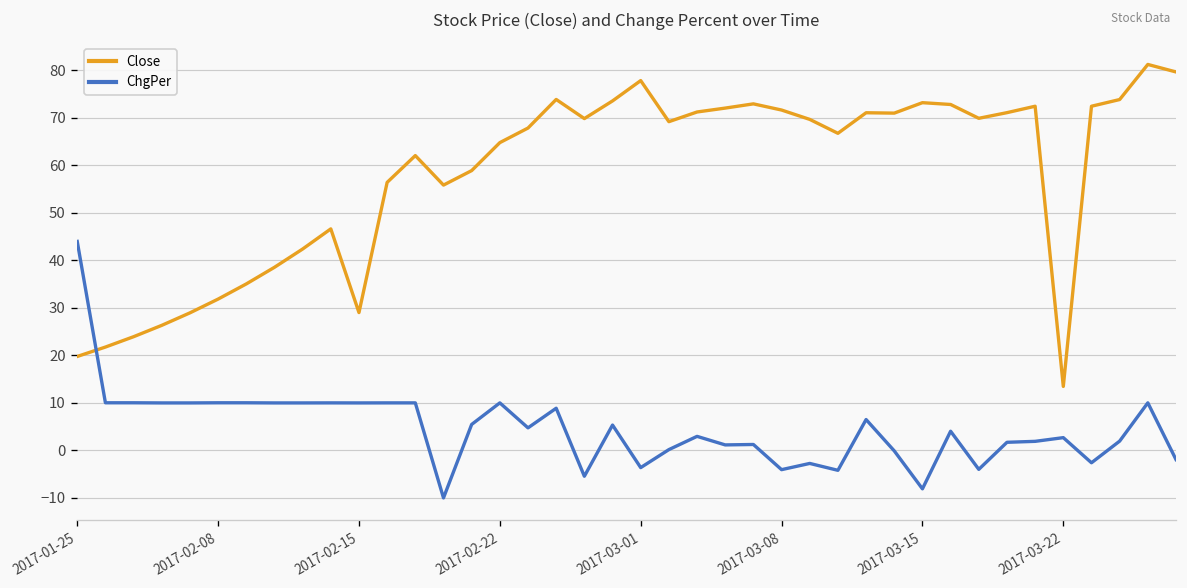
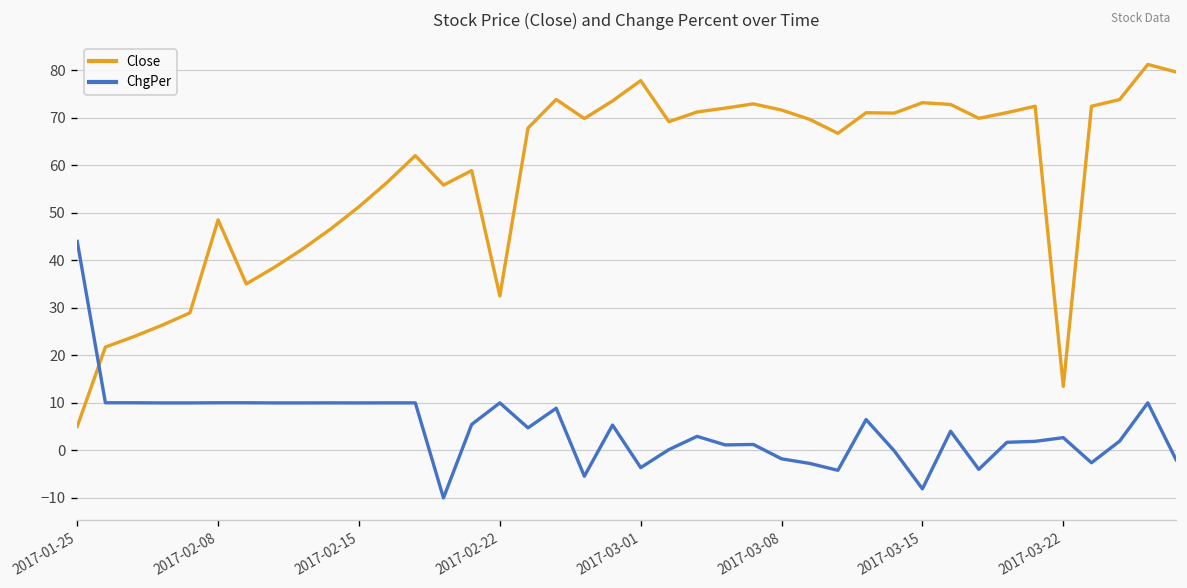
Close, 2017-01-25: 20 -> 5
Close, 2017-02-08: 32 -> 49
Close, 2017-02-15: 29 -> 51
Close, 2017-02-22: 65 -> 33
ChgPer, 2017-03-08: -4 -> -2
